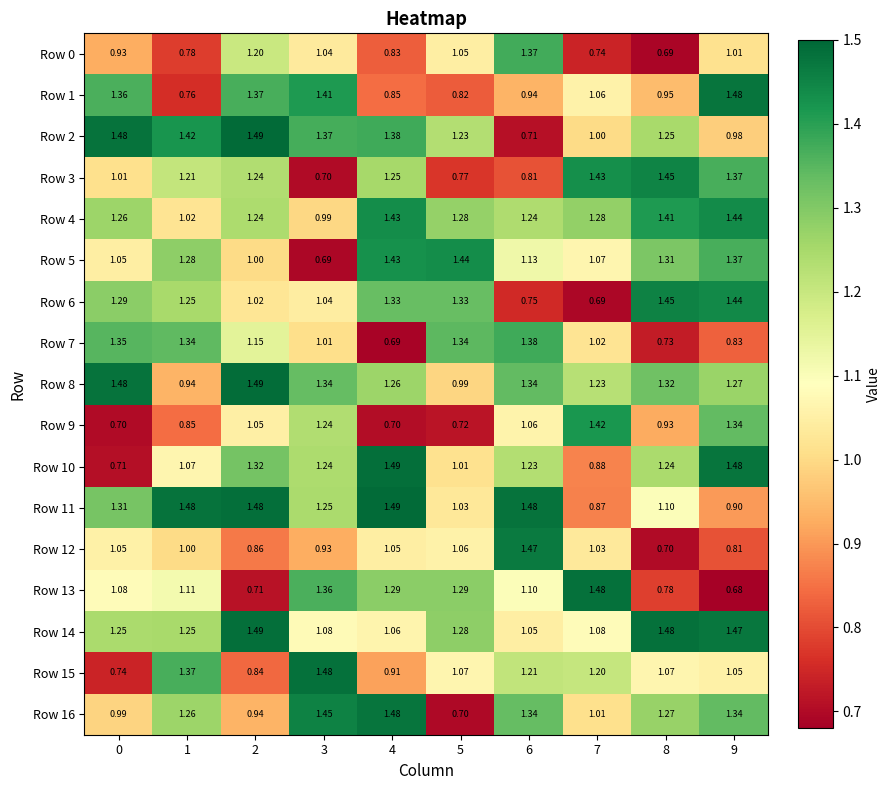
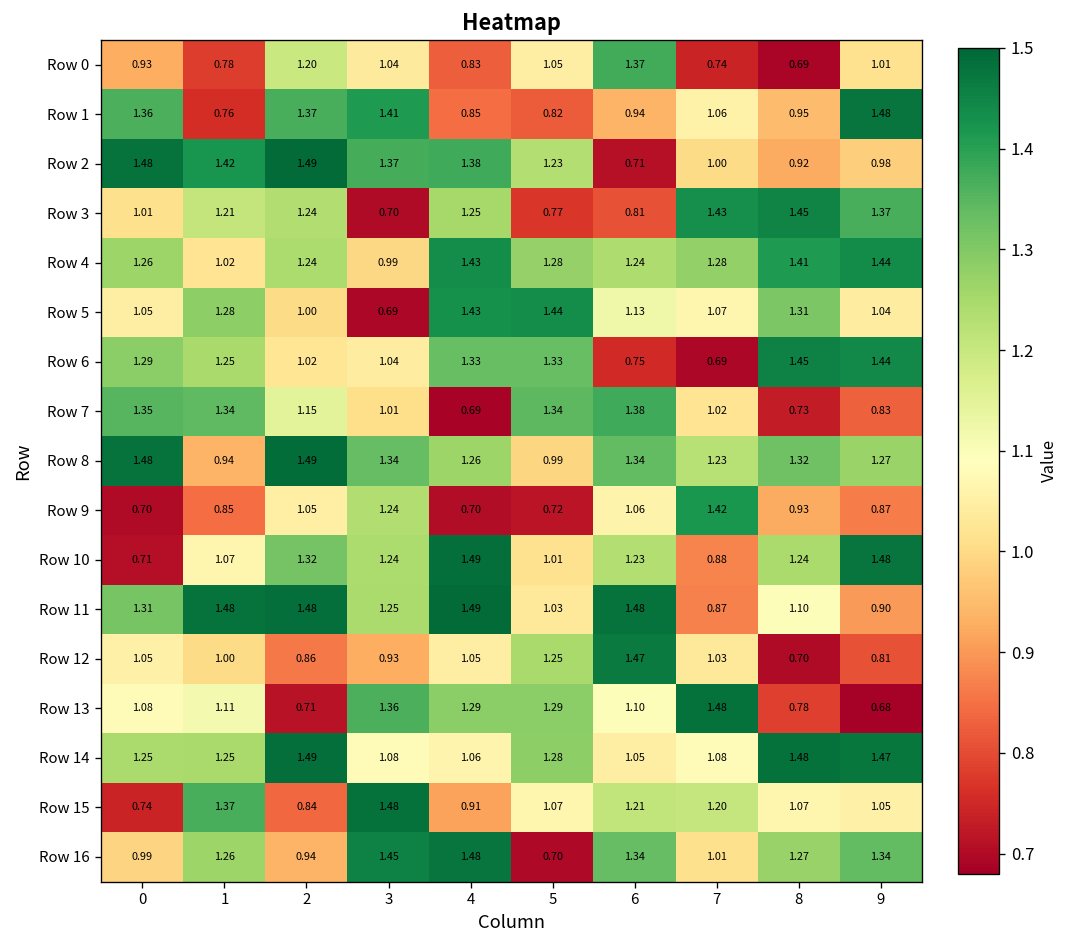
Row 2, 8: 1.25 -> 0.92
Row 5, 9: 1.37 -> 1.04
Row 9, 9: 1.34 -> 0.87
Row 12, 5: 1.06 -> 1.25
